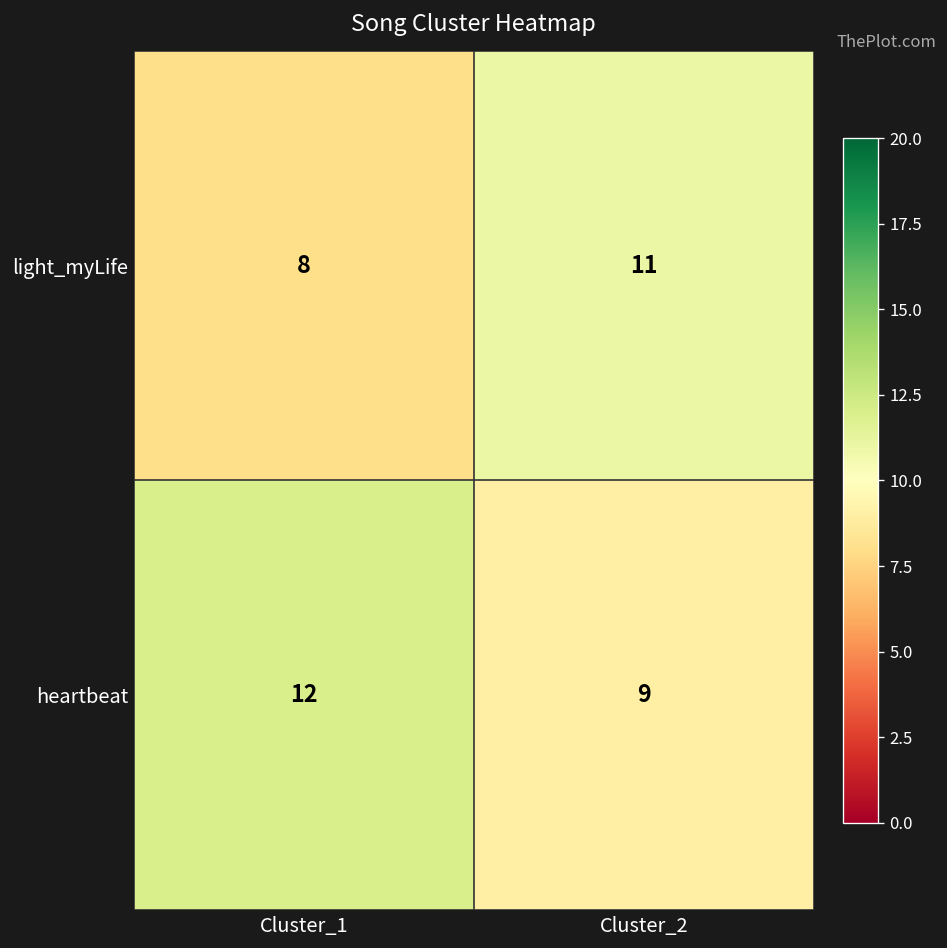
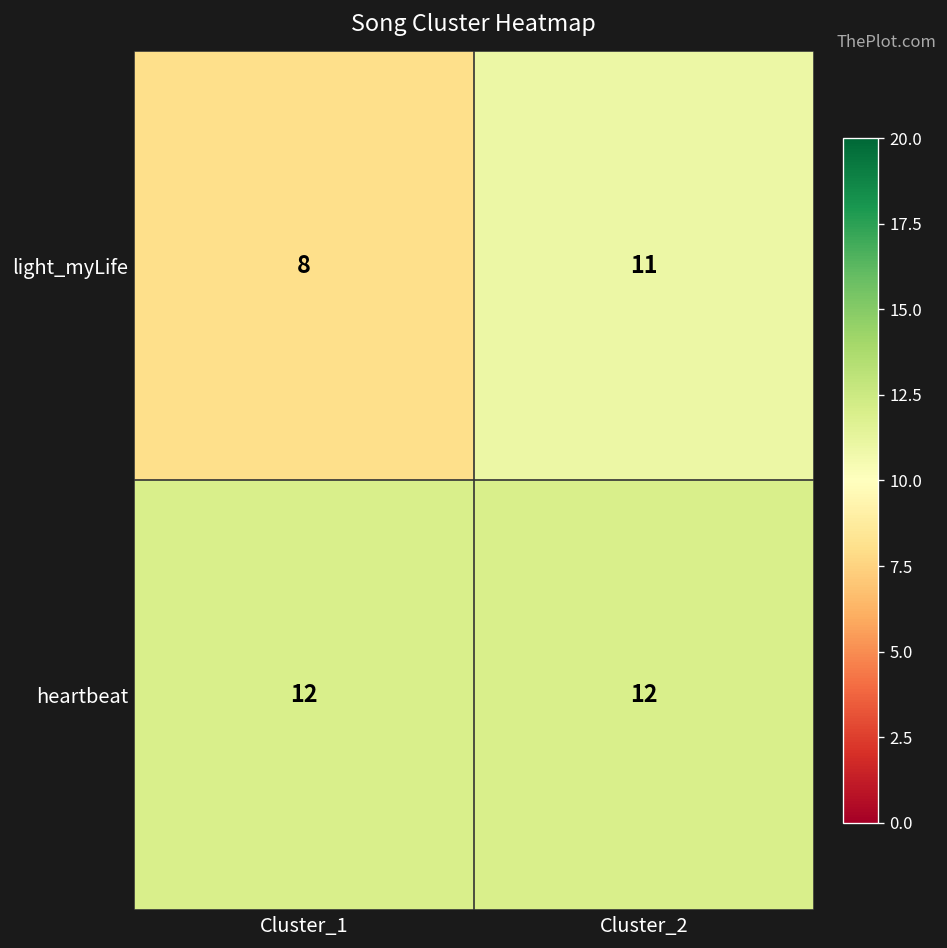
heartbeat, Cluster_2: 9 -> 12
